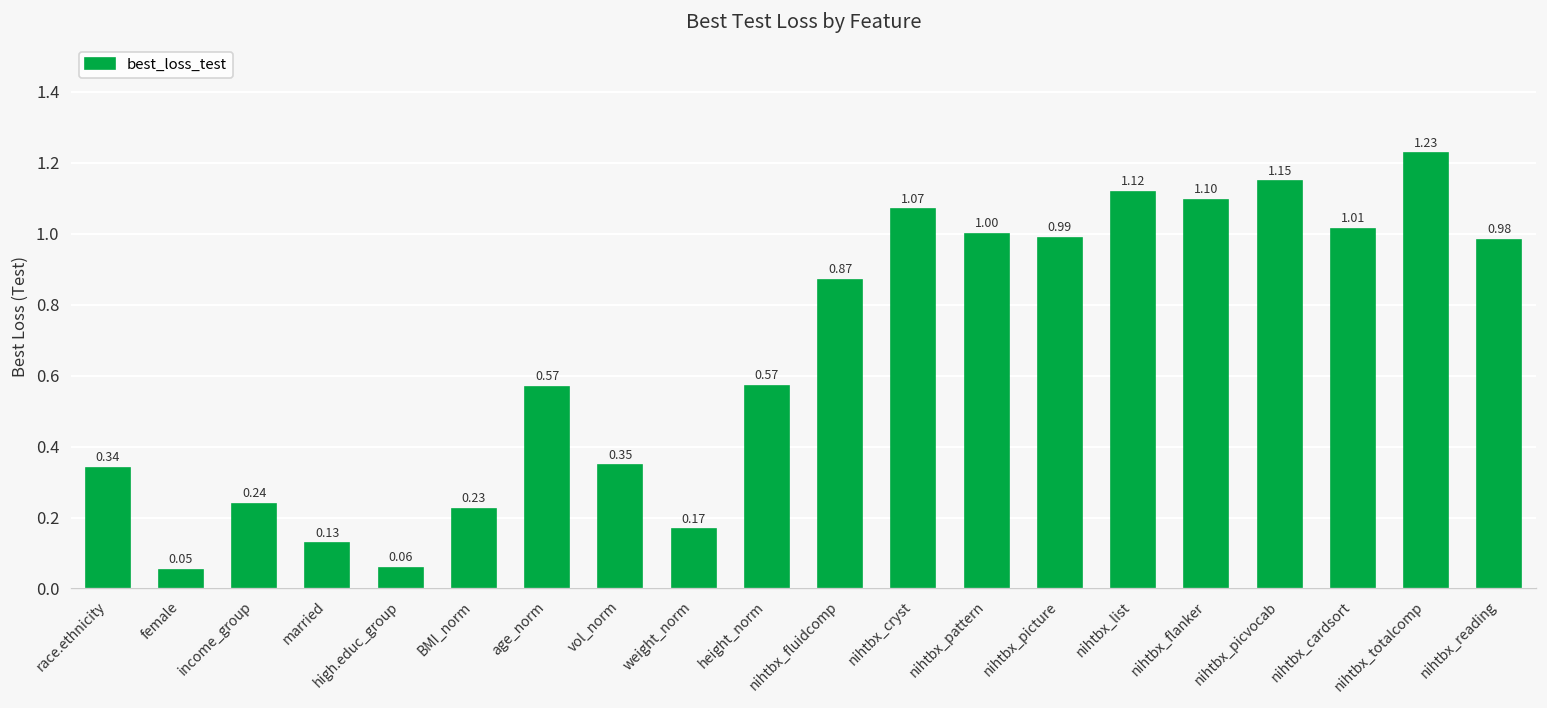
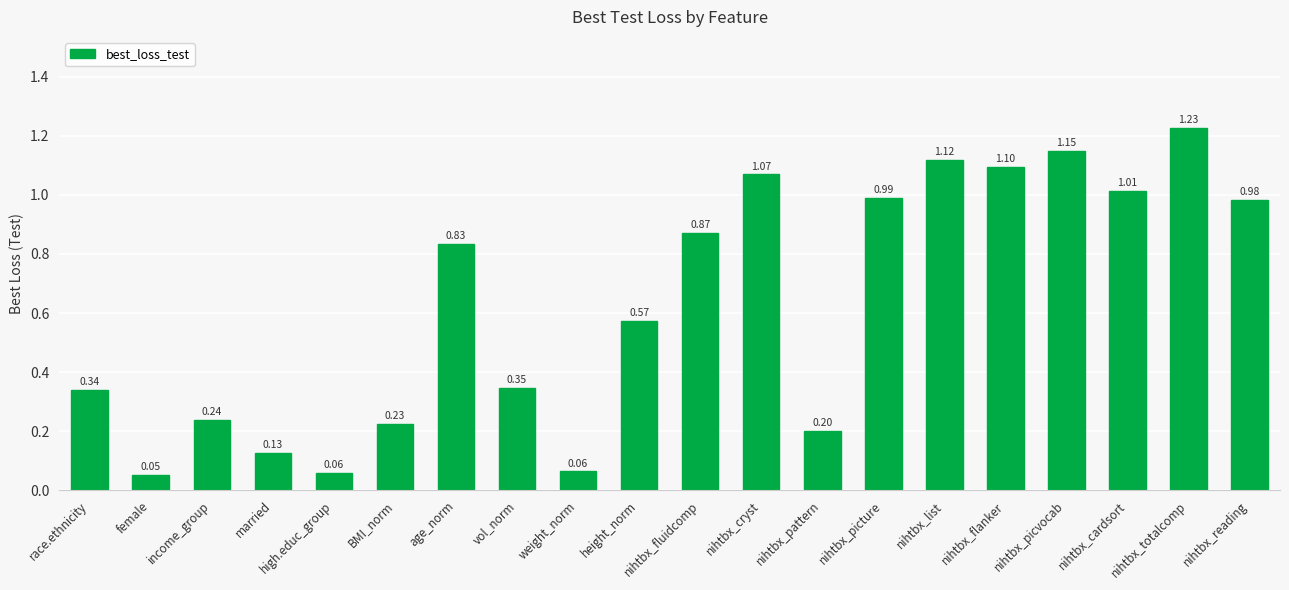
age_norm: 0.57 -> 0.83
weight_norm: 0.17 -> 0.06
nihtbx_pattern: 1.00 -> 0.20
